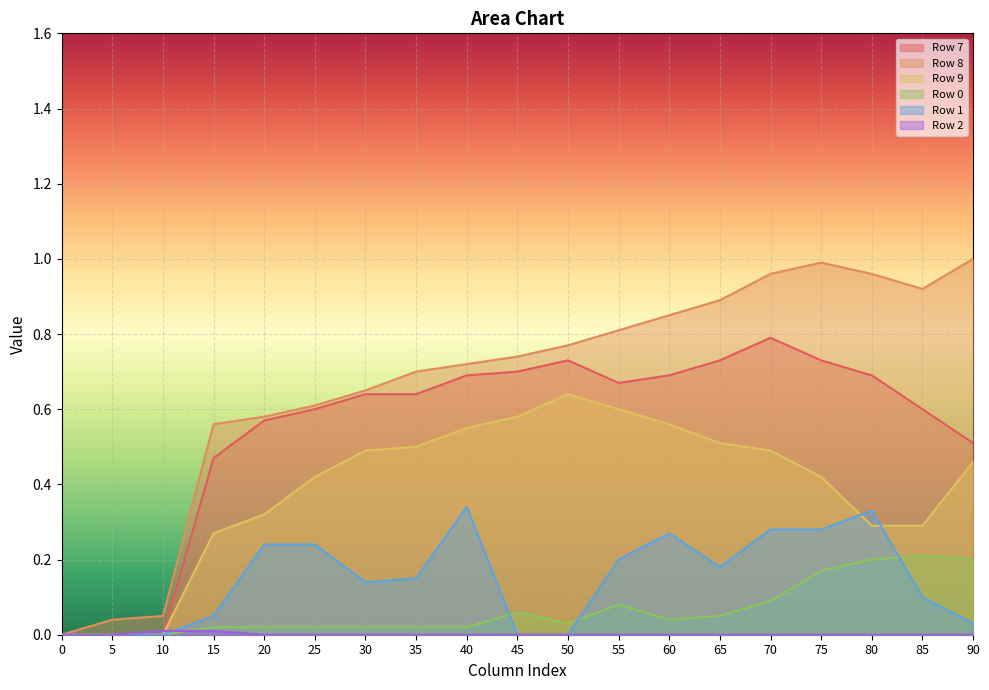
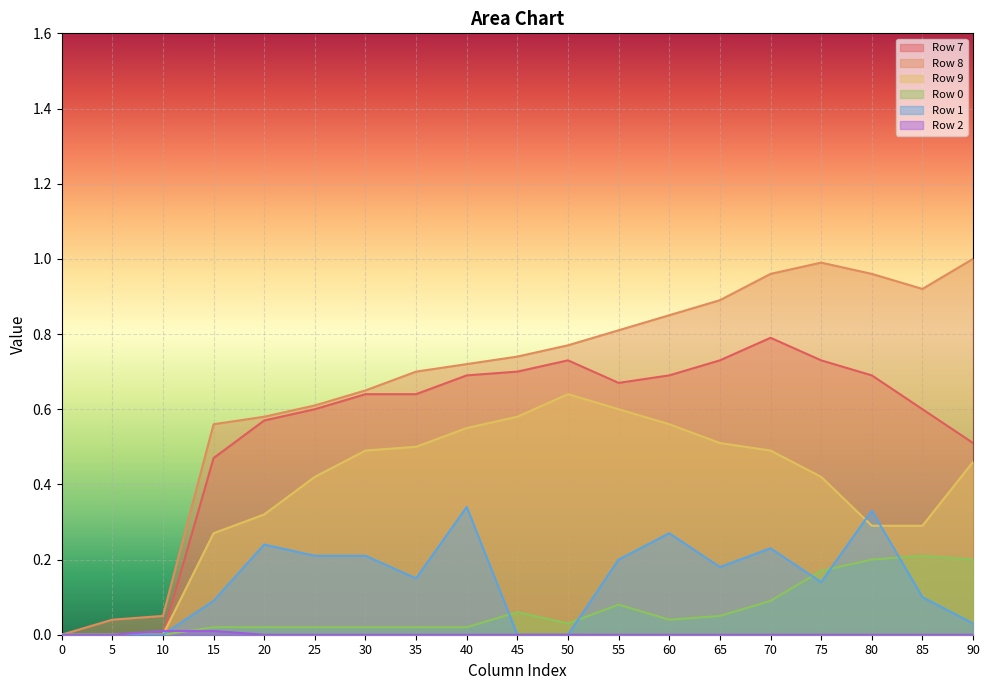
Row 1, 15: 0.05 -> 0.09
Row 1, 25: 0.24 -> 0.21
Row 1, 30: 0.14 -> 0.21
Row 1, 70: 0.28 -> 0.23
Row 1, 75: 0.28 -> 0.14
